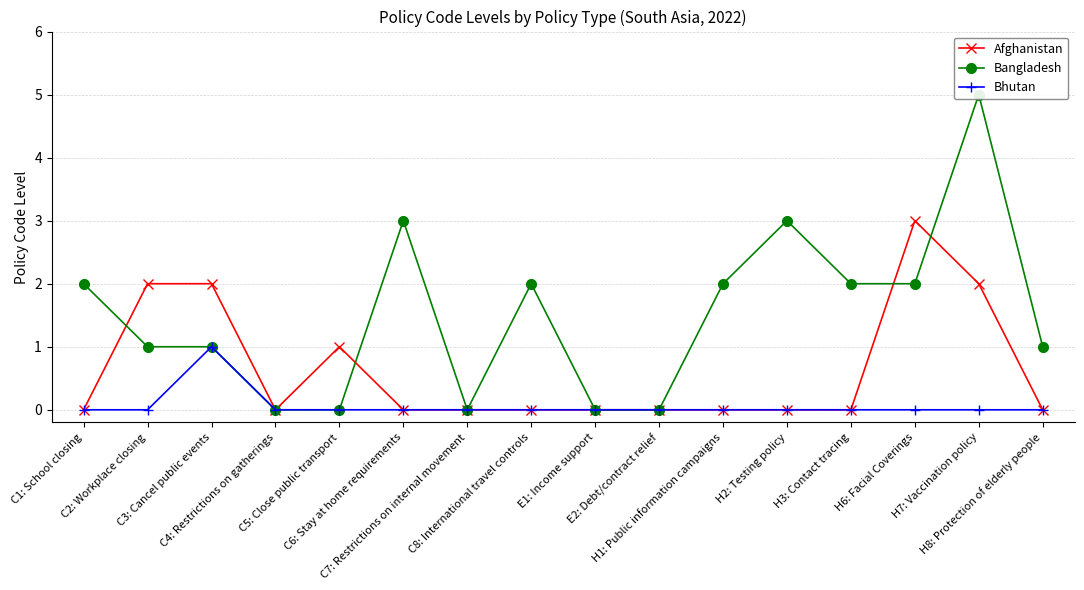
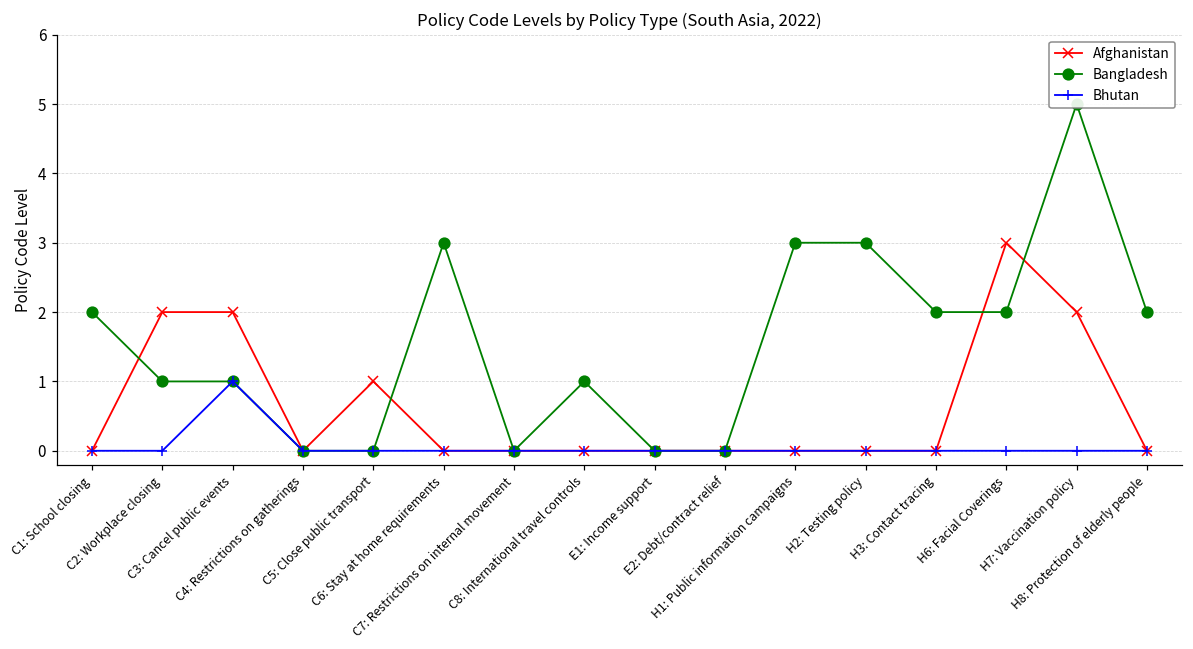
Bangladesh, C8: International travel controls: 2 -> 1
Bangladesh, H1: Public information campaigns: 2 -> 3
Bangladesh, H8: Protection of elderly people: 1 -> 2
